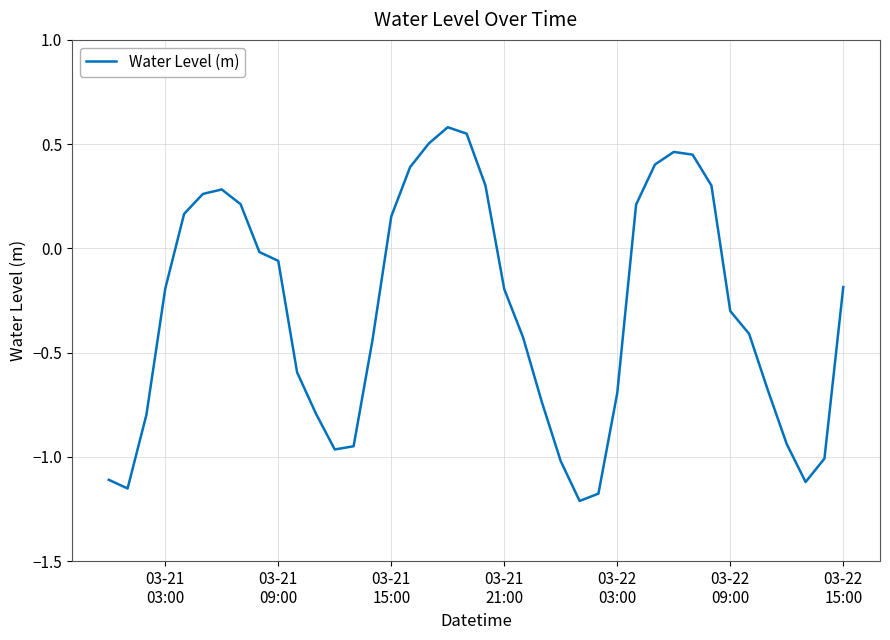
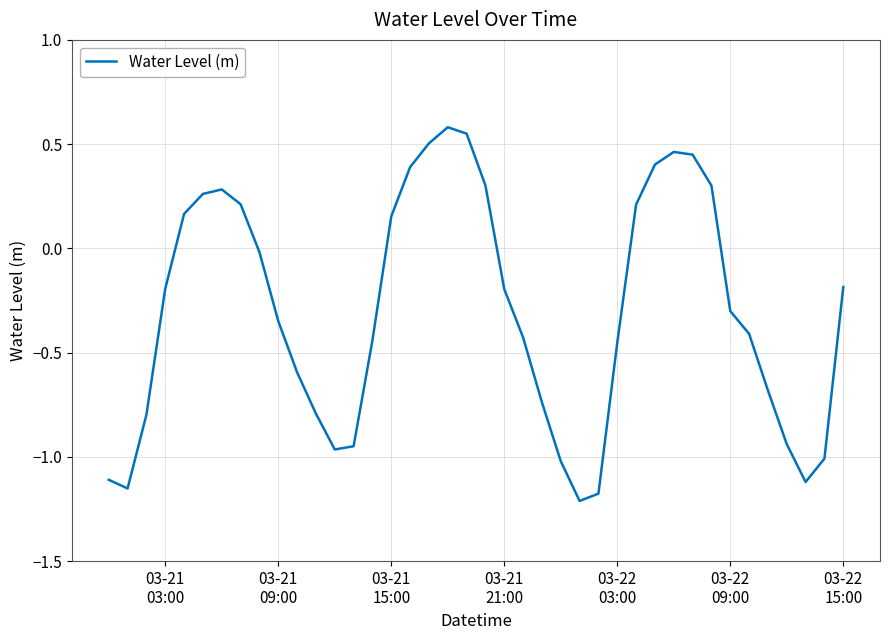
03-21 09:00: -0.06 -> -0.35
03-22 03:00: -0.69 -> -0.45
